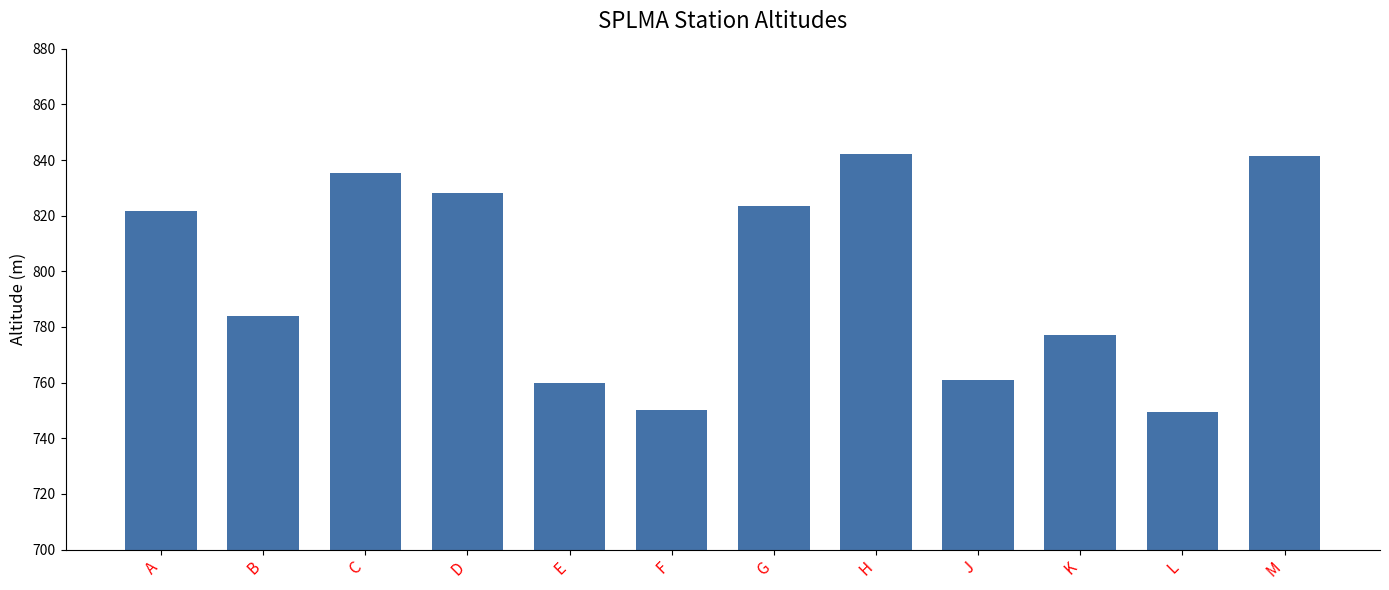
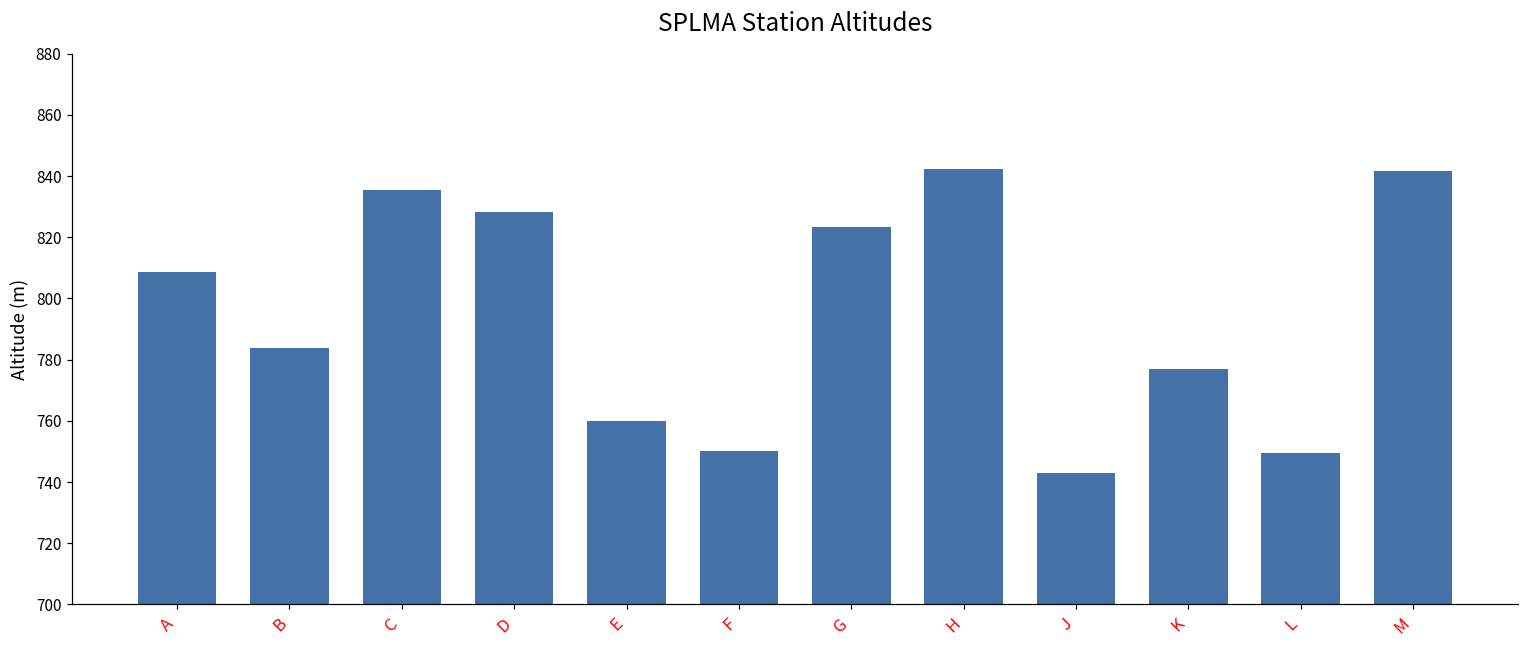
A: 822 -> 809
J: 761 -> 743
